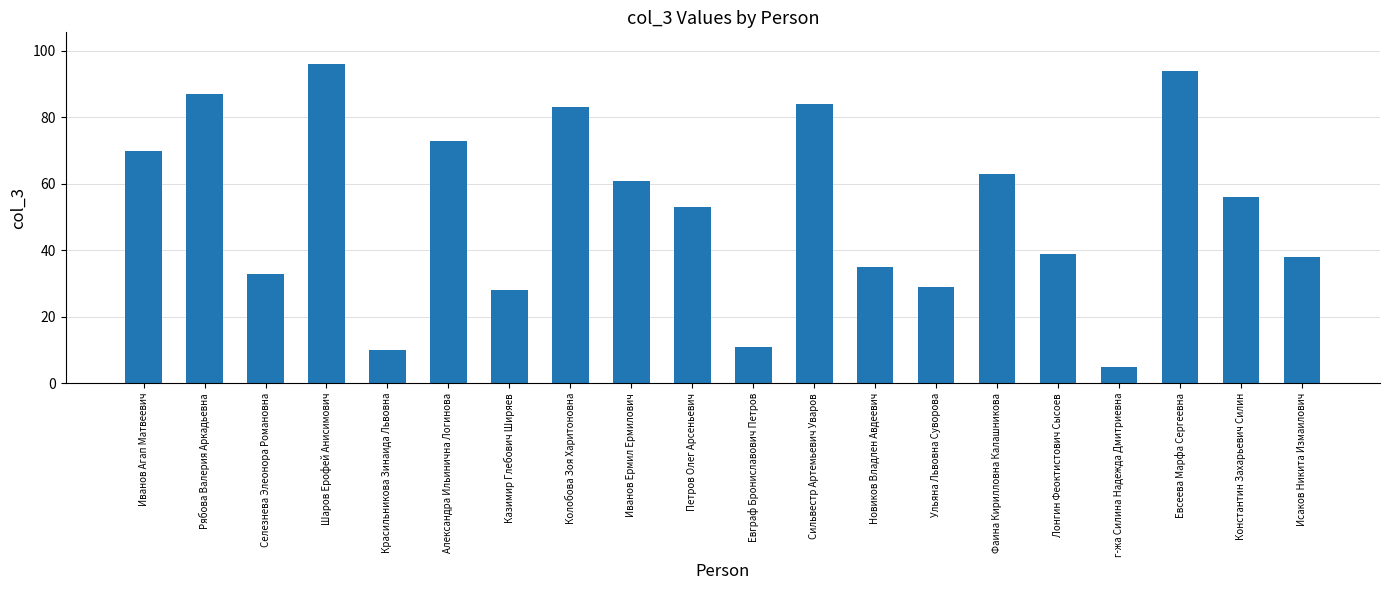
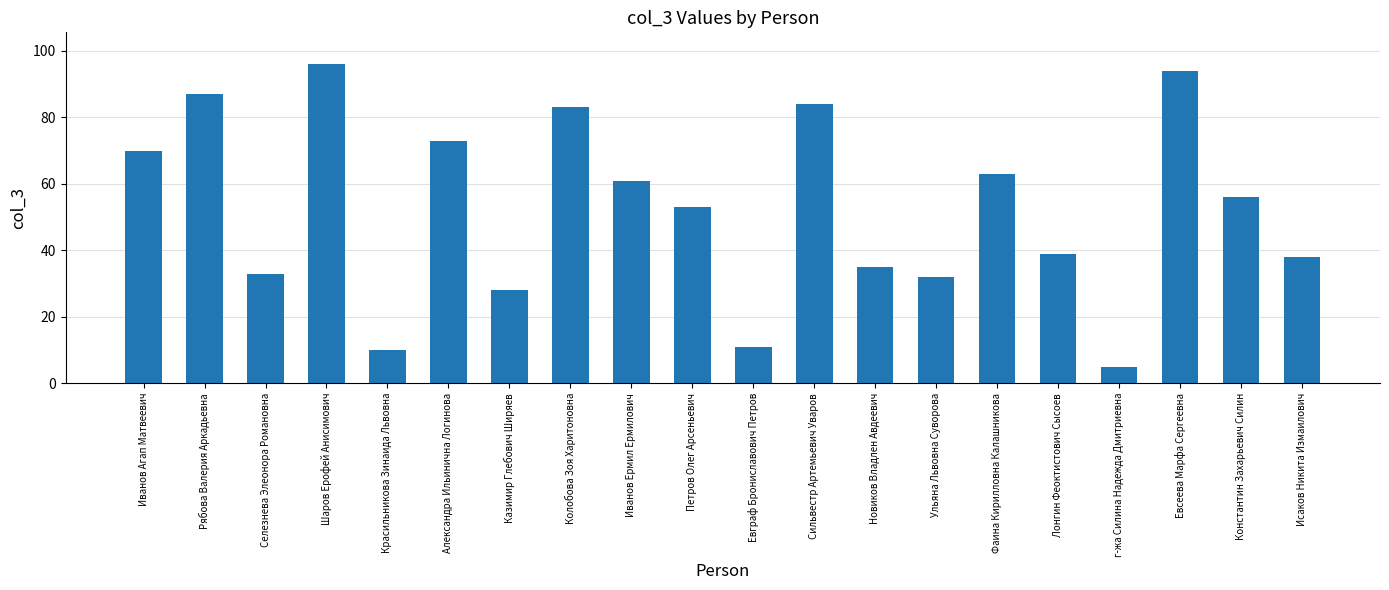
Ульяна Львовна Суворова: 29 -> 32
